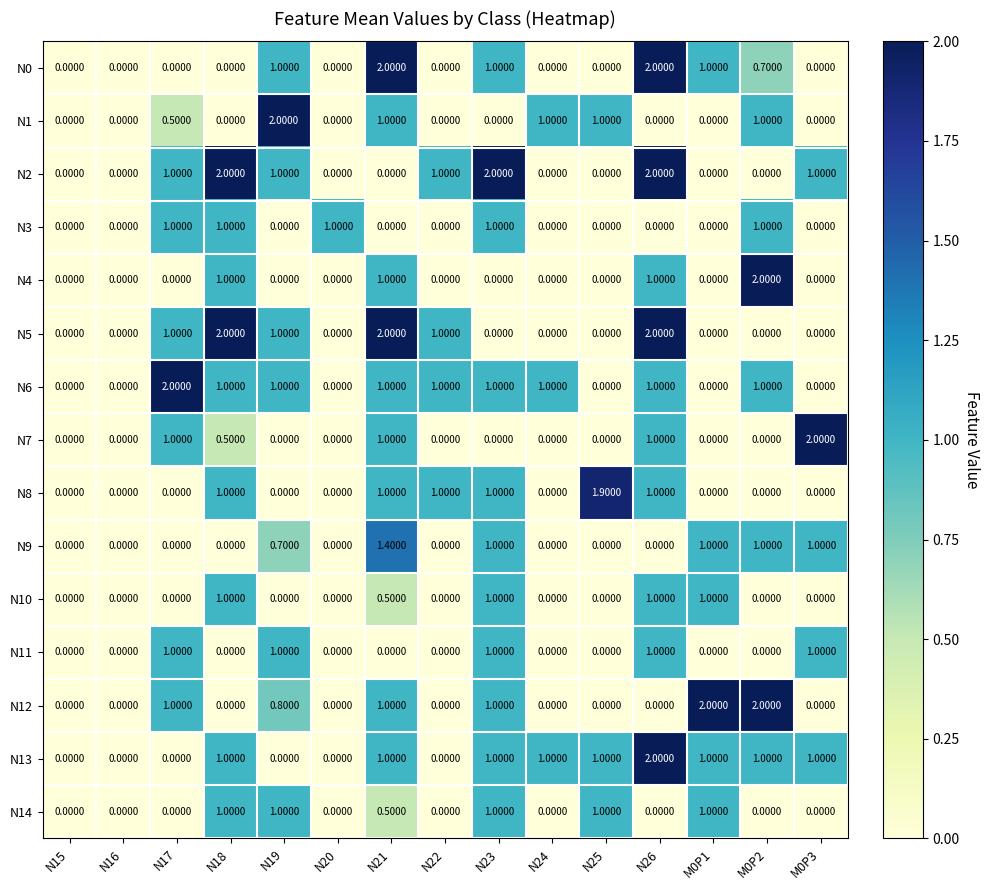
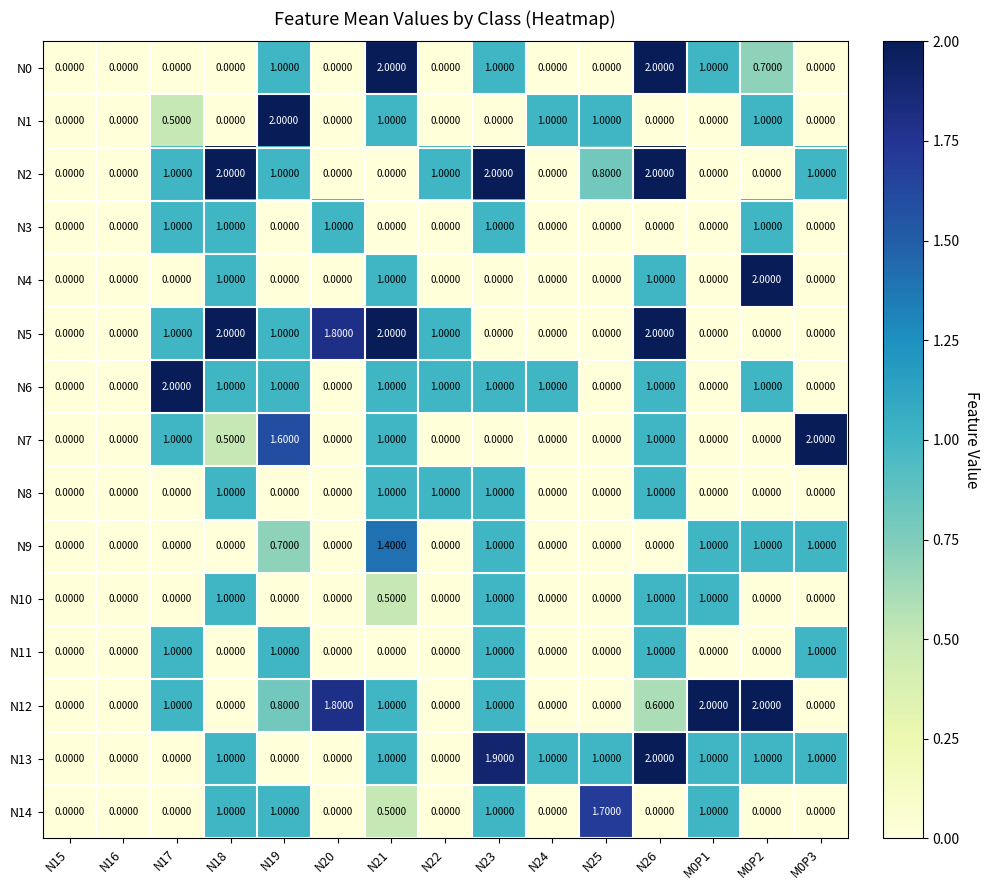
N2, N25: 0.0000 -> 0.8000
N5, N20: 0.0000 -> 1.8000
N7, N19: 0.0000 -> 1.6000
N8, N25: 1.9000 -> 0.0000
N12, N20: 0.0000 -> 1.8000
N12, N26: 0.0000 -> 0.6000
N13, N23: 1.0000 -> 1.9000
N14, N25: 1.0000 -> 1.7000
